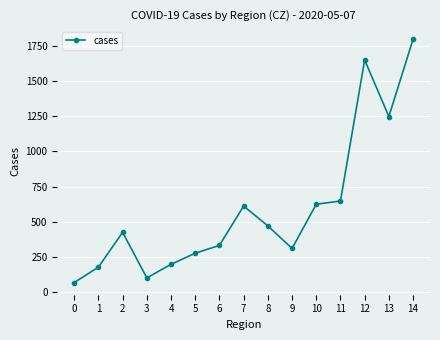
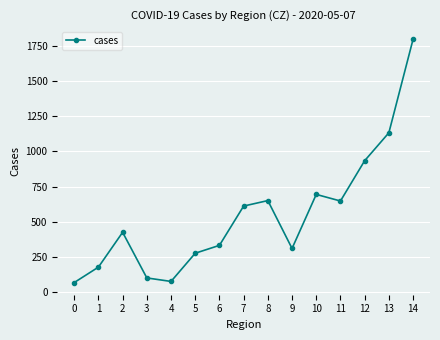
4: 200 -> 70
8: 470 -> 650
10: 620 -> 690
12: 1650 -> 930
13: 1250 -> 1130
